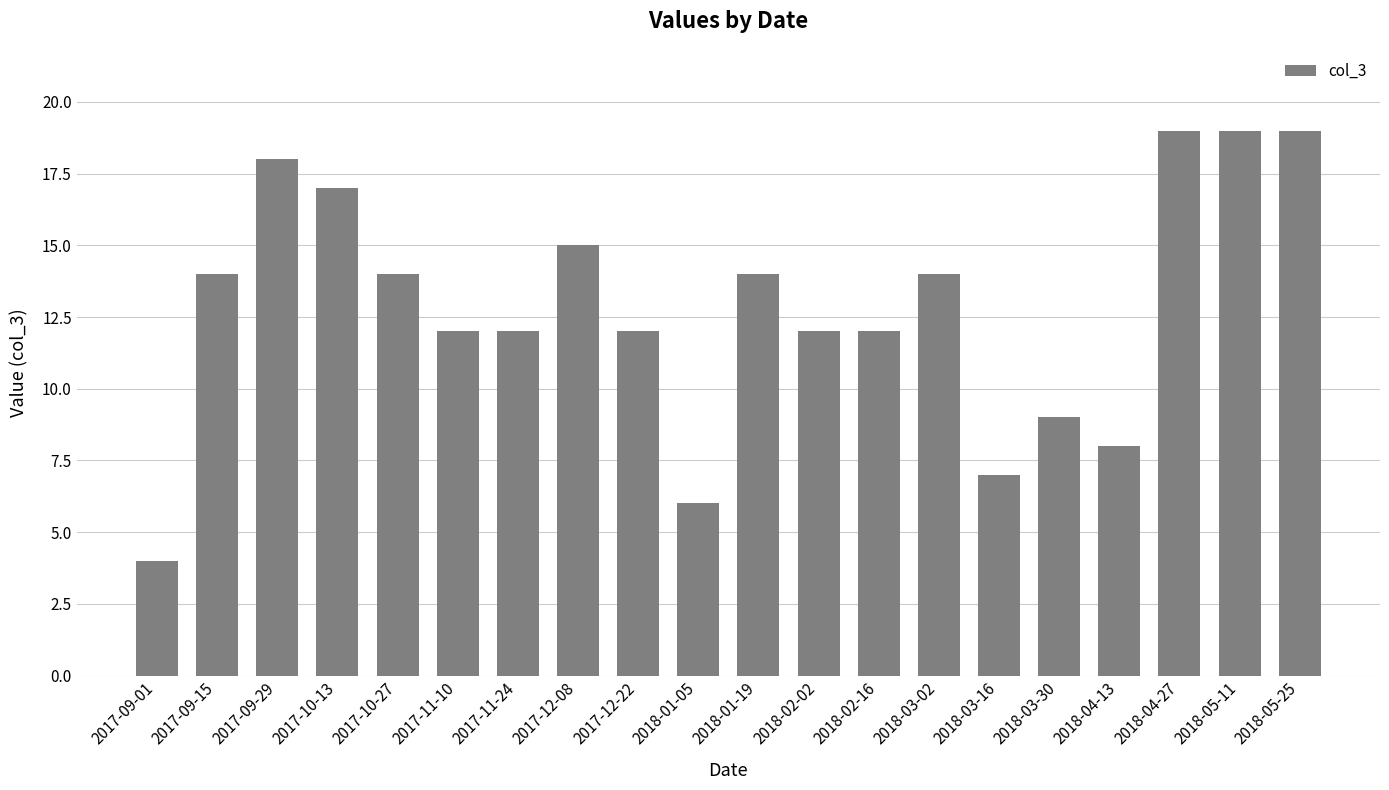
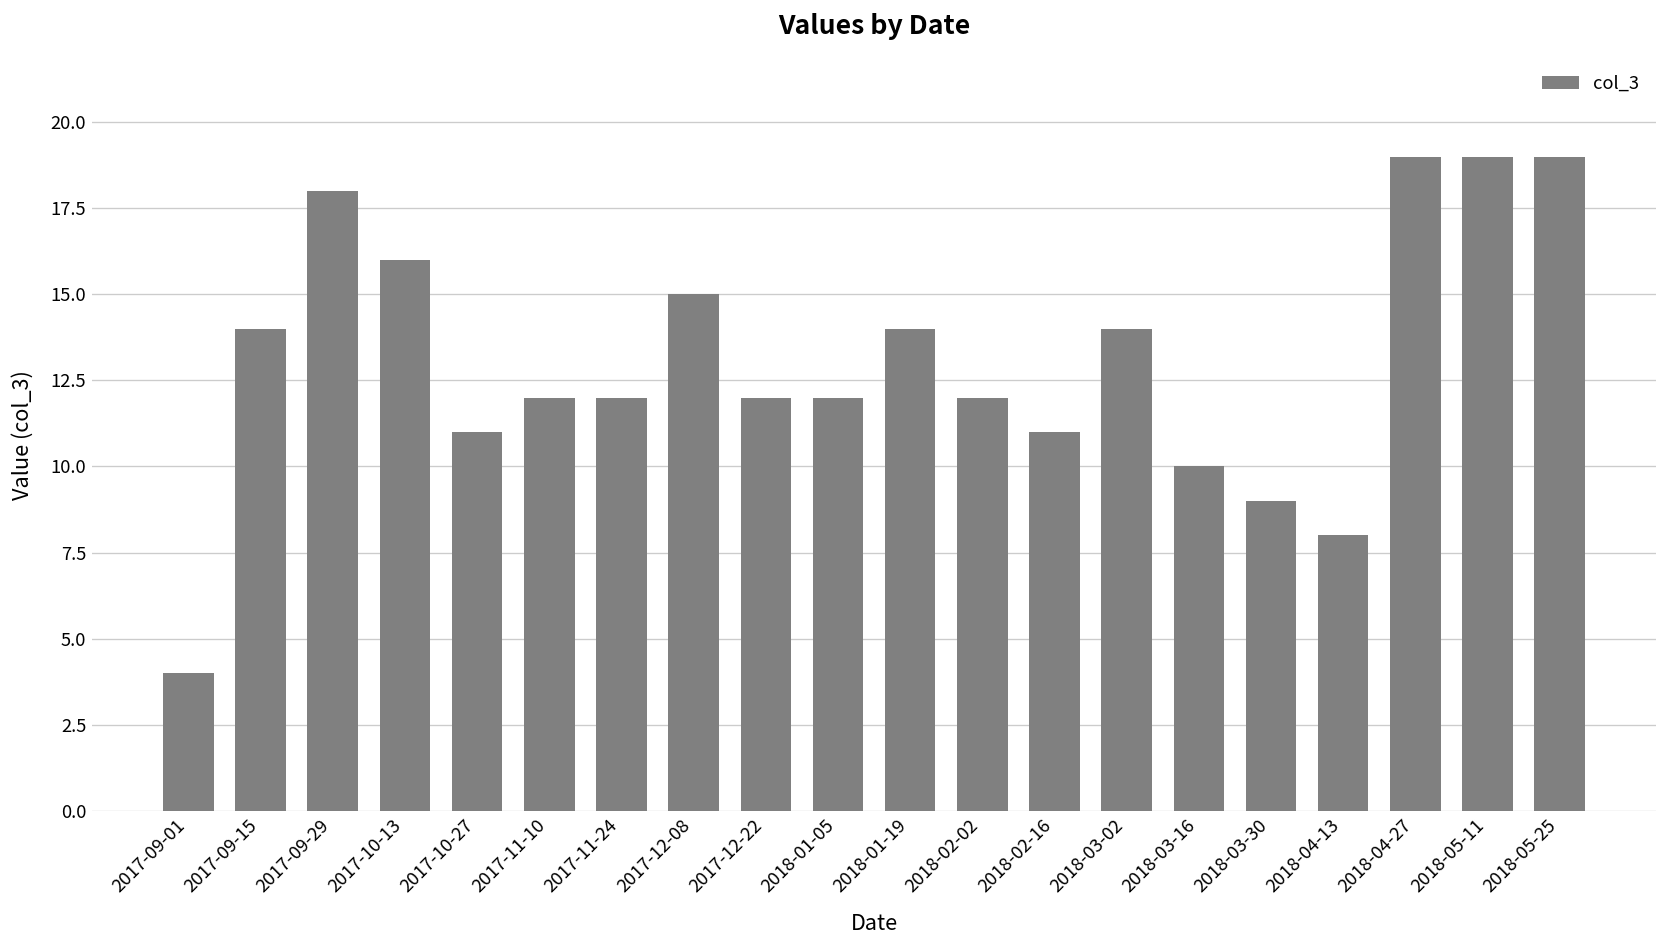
2017-10-13: 17 -> 16
2017-10-27: 14 -> 11
2018-01-05: 6 -> 12
2018-02-16: 12 -> 11
2018-03-16: 7 -> 10
